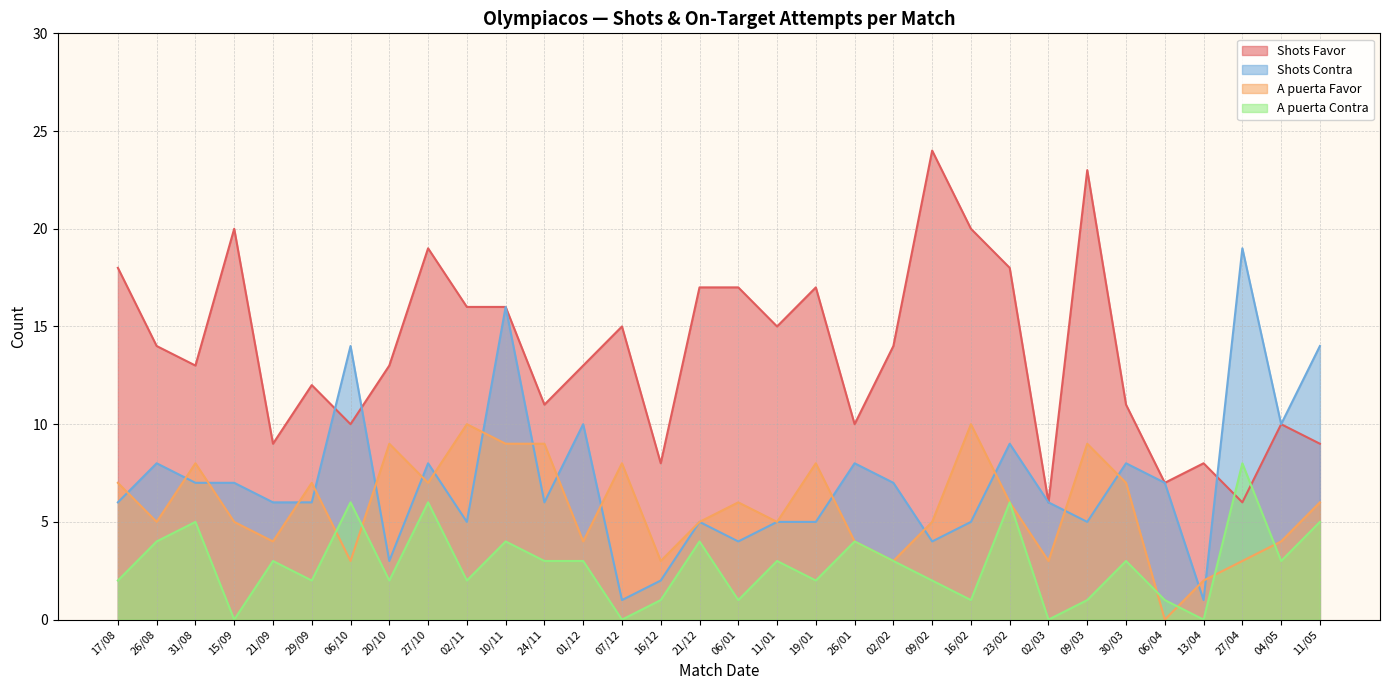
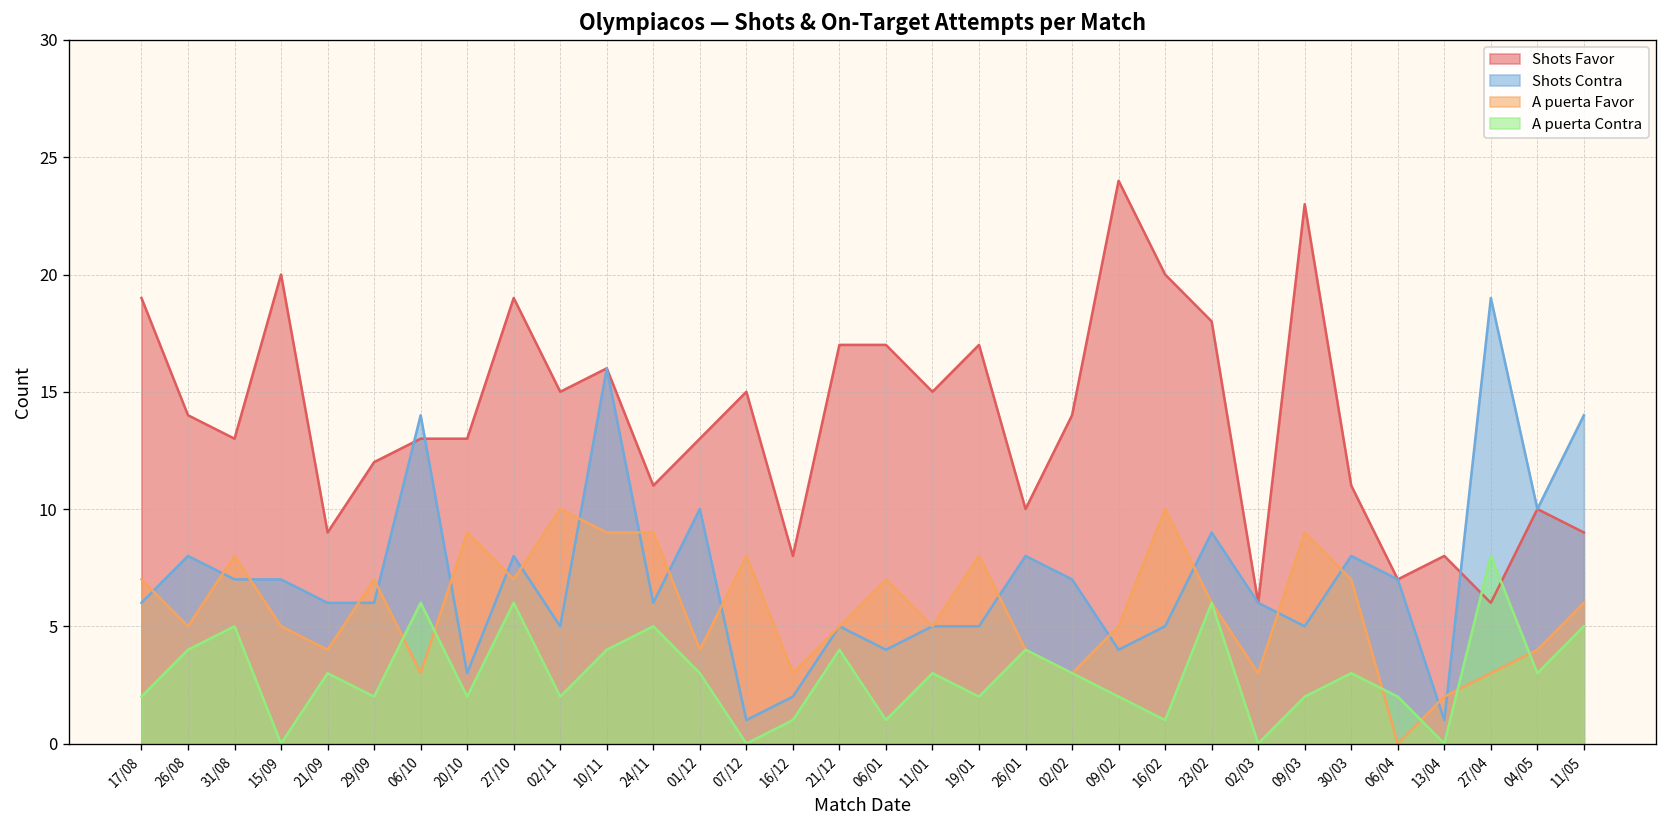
Shots Favor, 17/08: 18 -> 19
Shots Favor, 06/10: 10 -> 13
Shots Favor, 02/11: 16 -> 15
A puerta Contra, 24/11: 3 -> 5
A puerta Favor, 06/01: 6 -> 7
A puerta Contra, 09/03: 1 -> 2
A puerta Contra, 06/04: 1 -> 2
